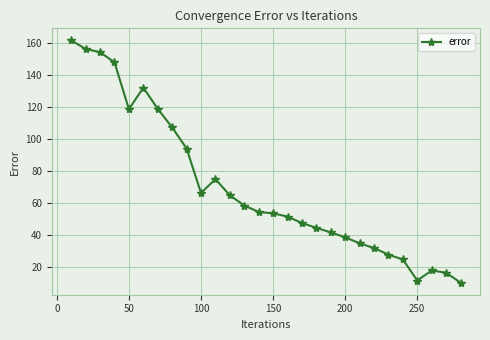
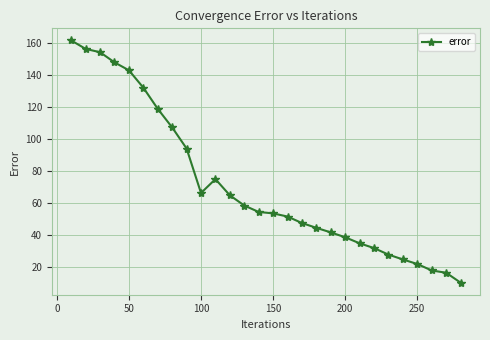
50: 119 -> 143
250: 12 -> 22
